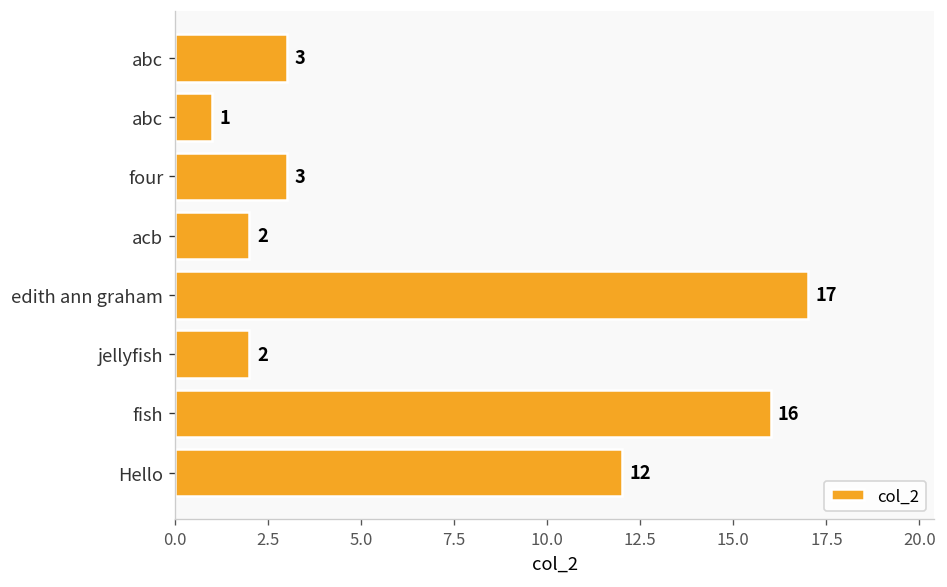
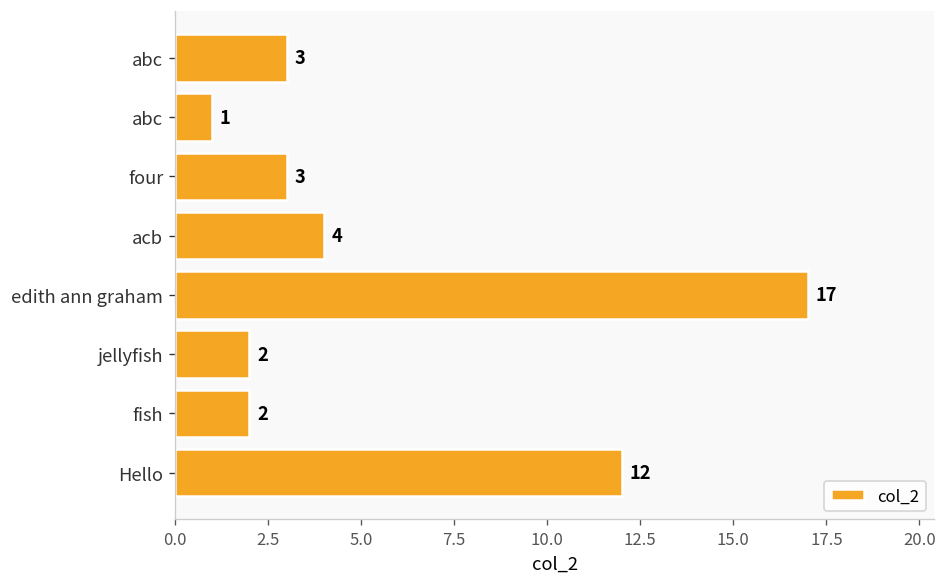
acb: 2 -> 4
fish: 16 -> 2
